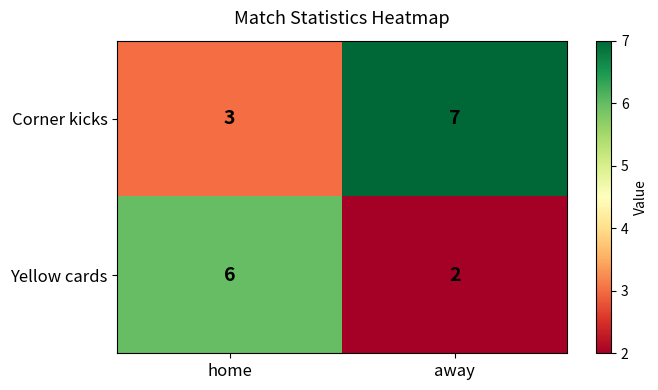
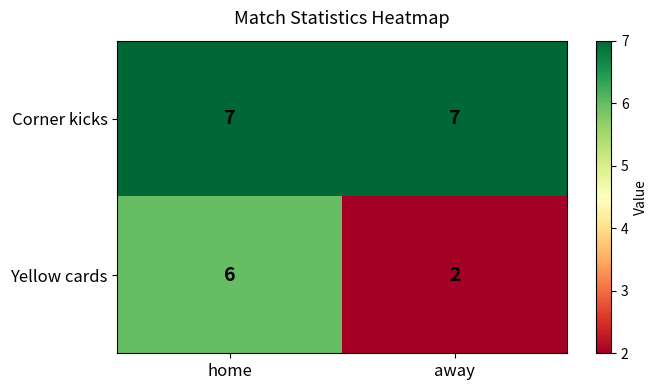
Corner kicks, home: 3 -> 7
